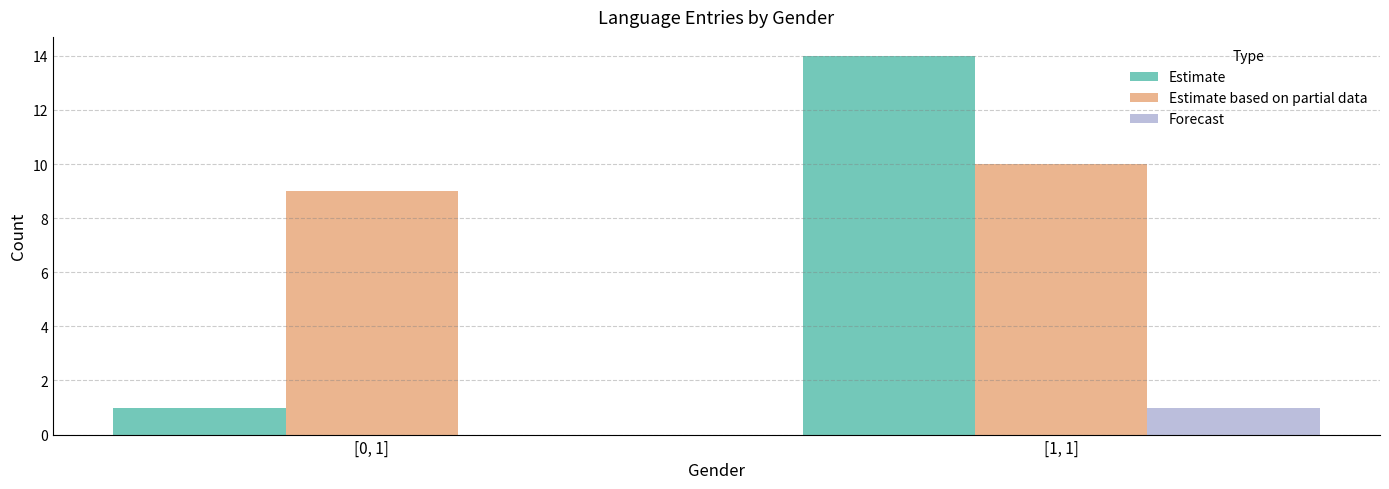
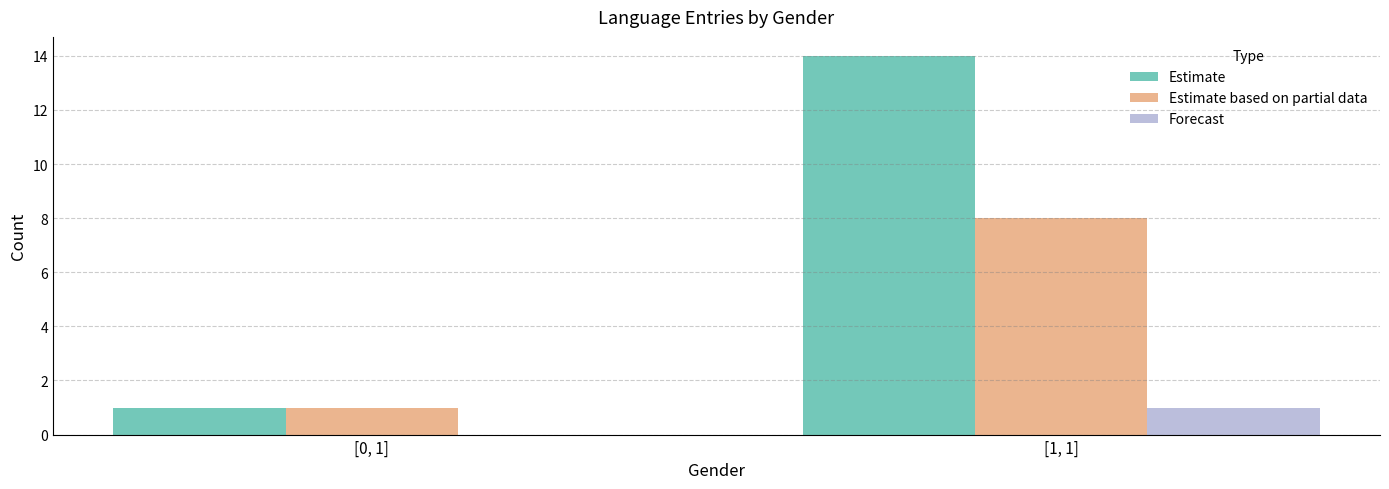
Estimate based on partial data, [0, 1]: 9 -> 1
Estimate based on partial data, [1, 1]: 10 -> 8
